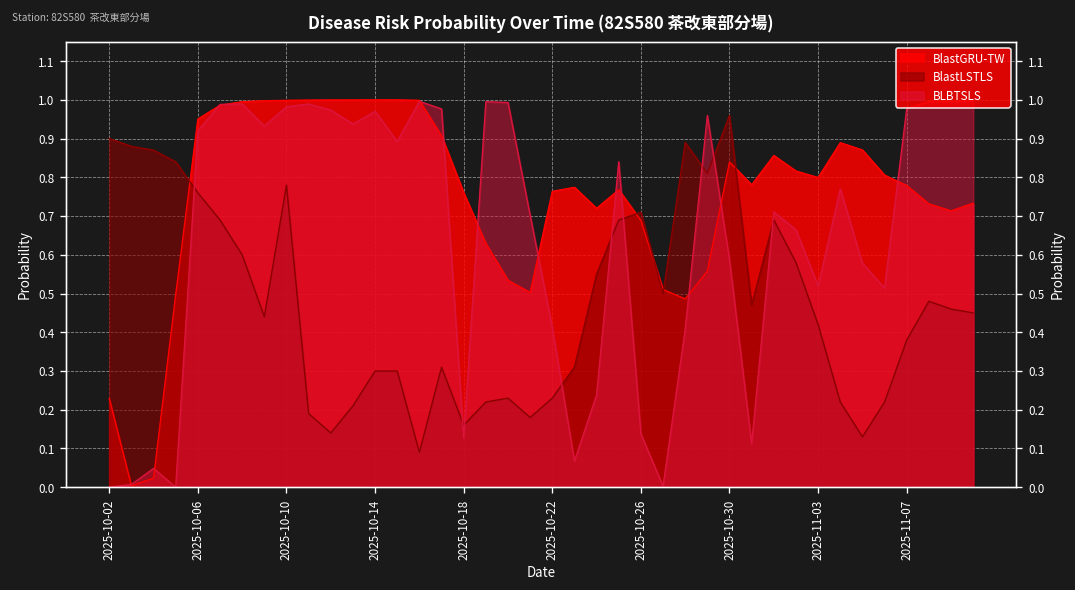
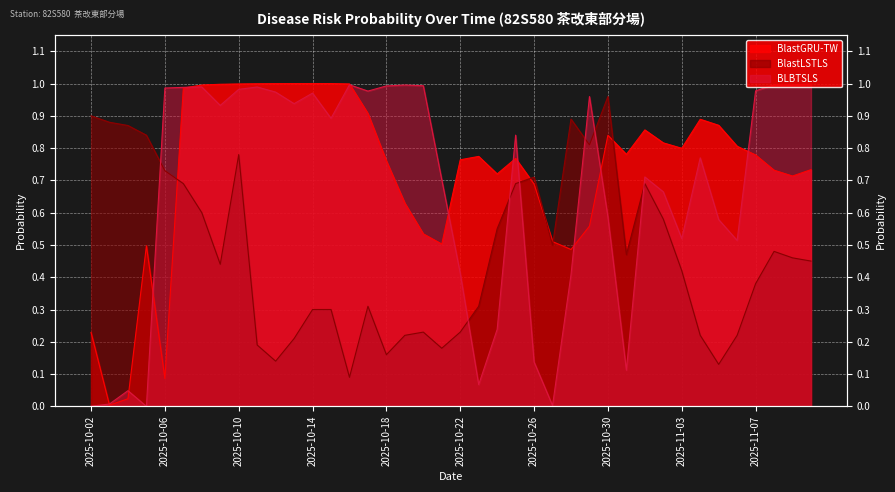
BlastGRU-TW, 2025-10-06: 0.95 -> 0.09
BlastLSTLS, 2025-10-06: 0.76 -> 0.73
BLBTSLS, 2025-10-06: 0.92 -> 0.99
BLBTSLS, 2025-10-18: 0.13 -> 0.99
